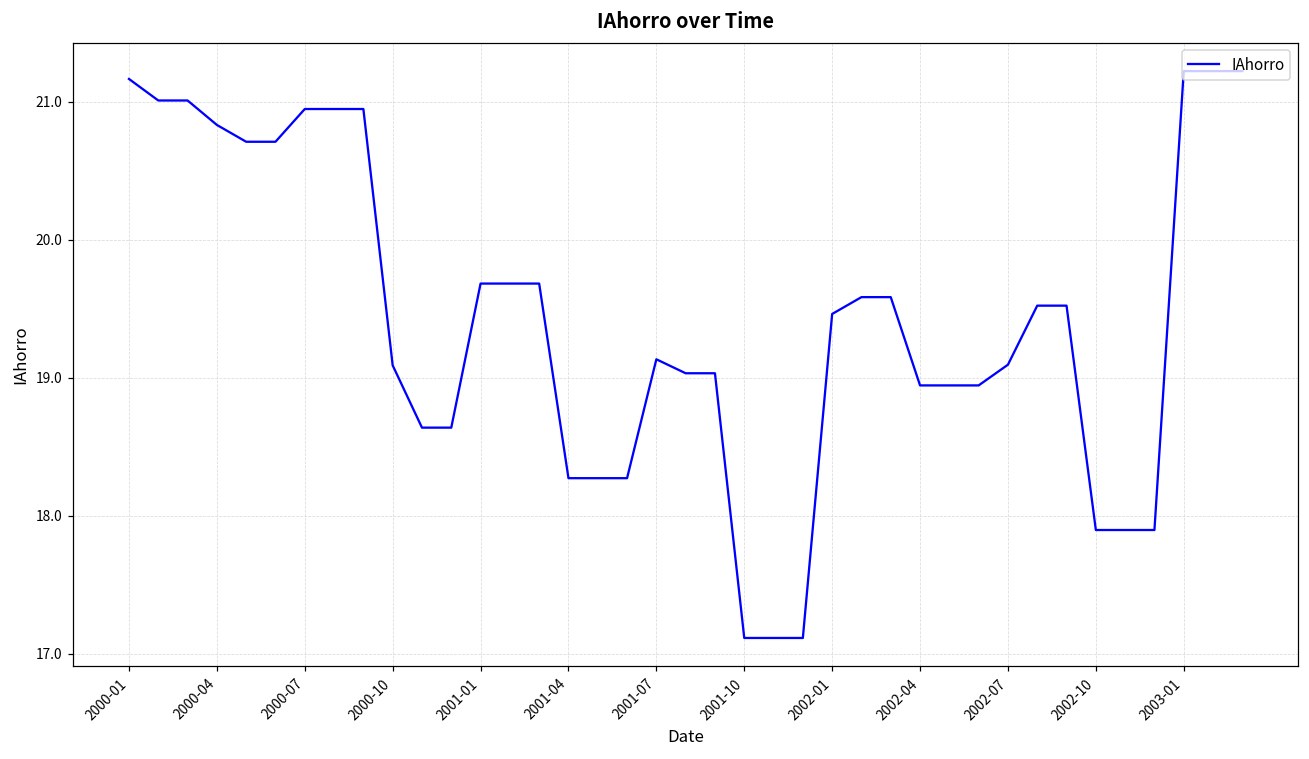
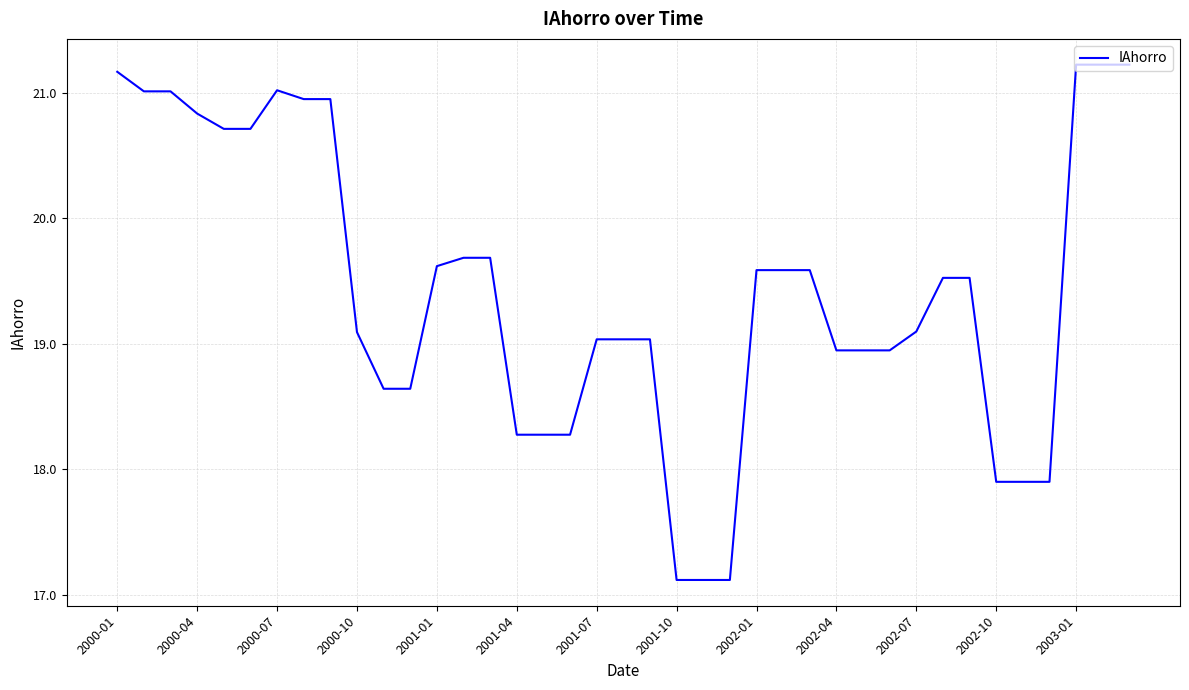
2000-07: 20.95 -> 21.02
2001-01: 19.68 -> 19.62
2001-07: 19.13 -> 19.03
2002-01: 19.46 -> 19.59
